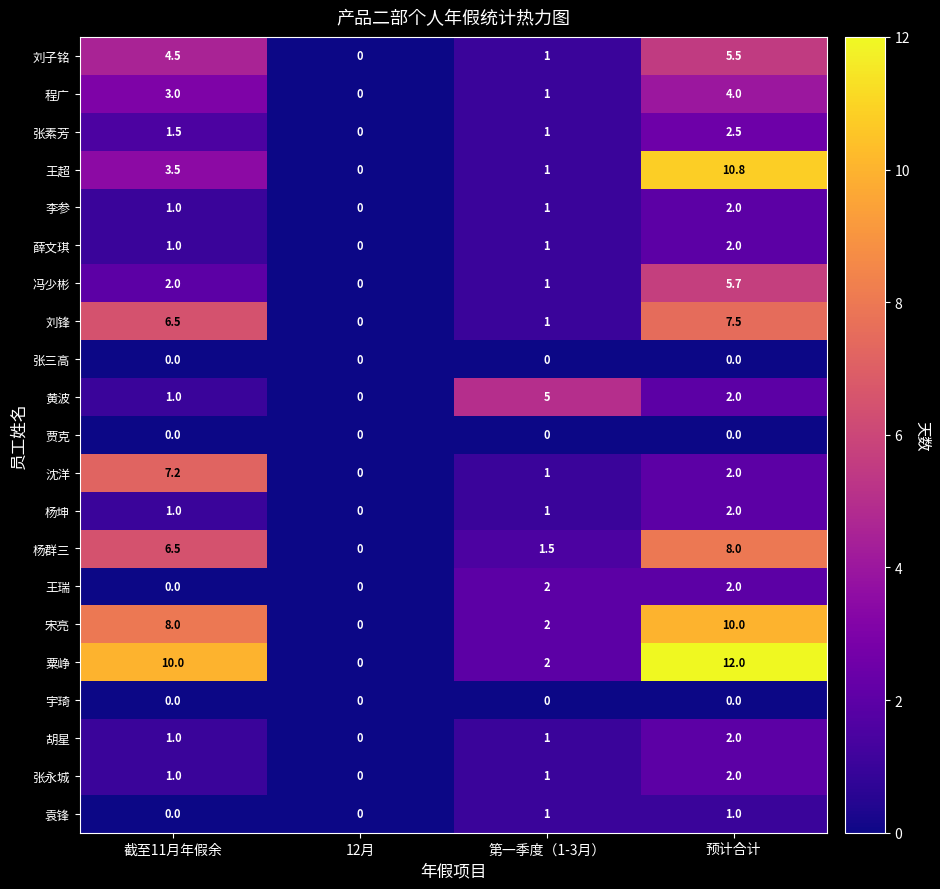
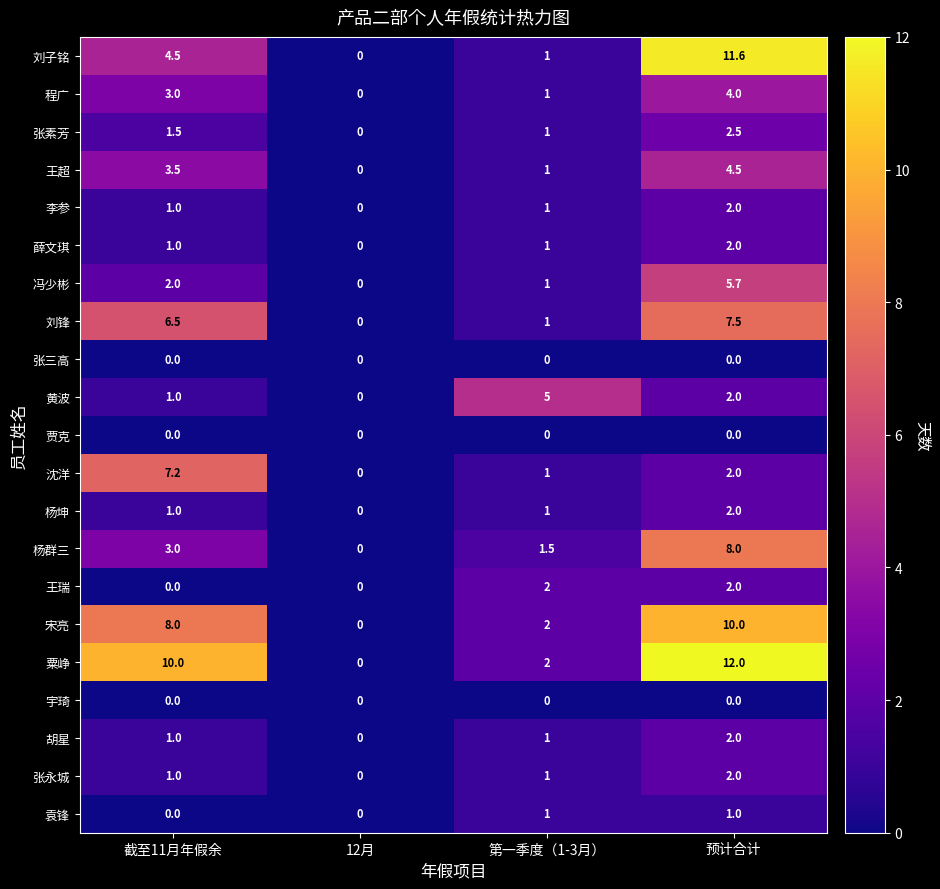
刘子铭, 预计合计: 5.5 -> 11.6
王超, 预计合计: 10.8 -> 4.5
杨群三, 截至11月年假余: 6.5 -> 3.0
